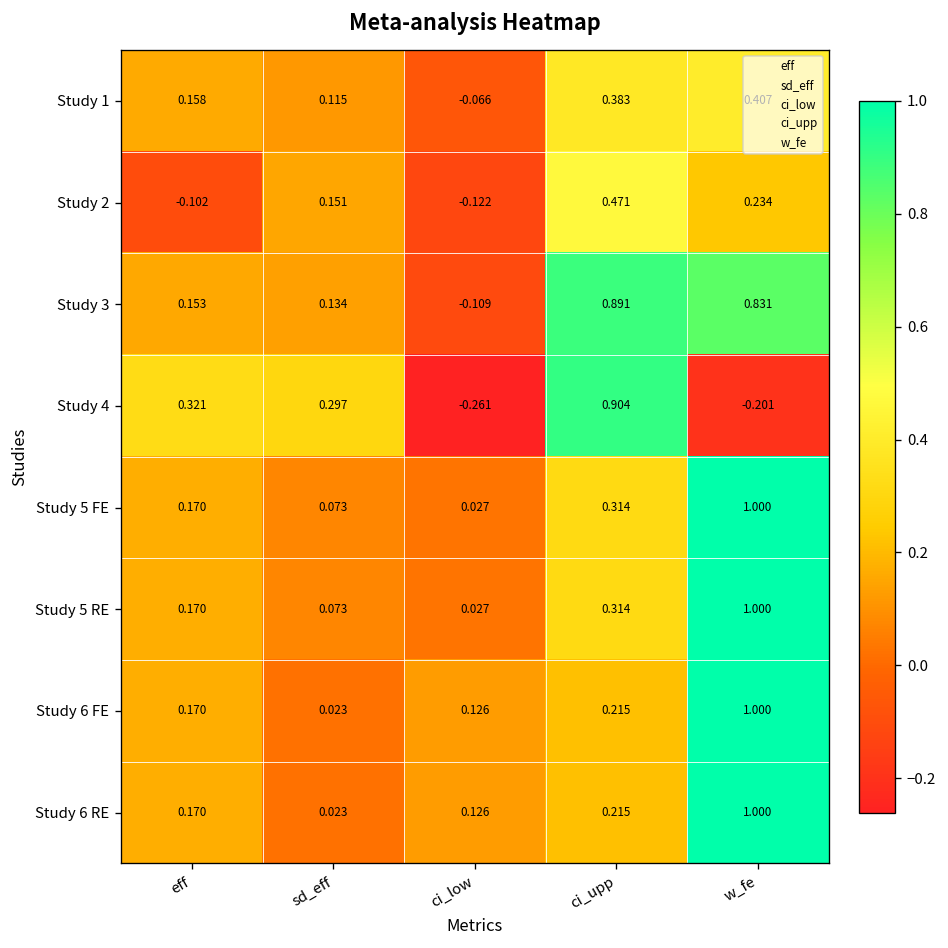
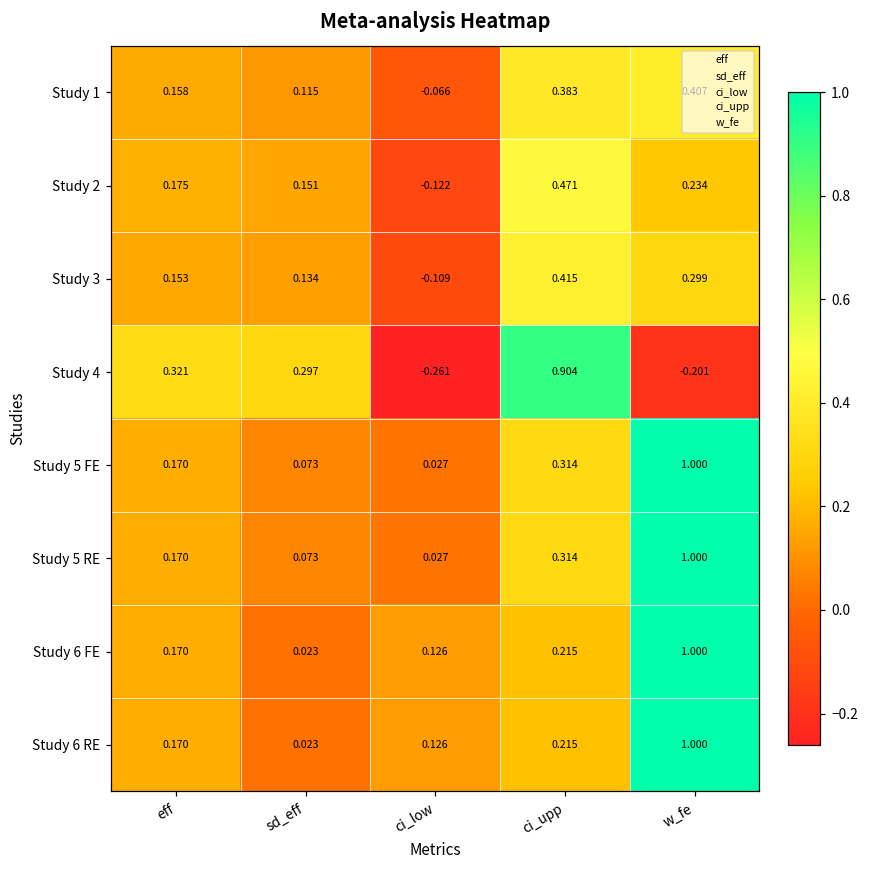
Study 2, eff: -0.102 -> 0.175
Study 3, ci_upp: 0.891 -> 0.415
Study 3, w_fe: 0.831 -> 0.299
